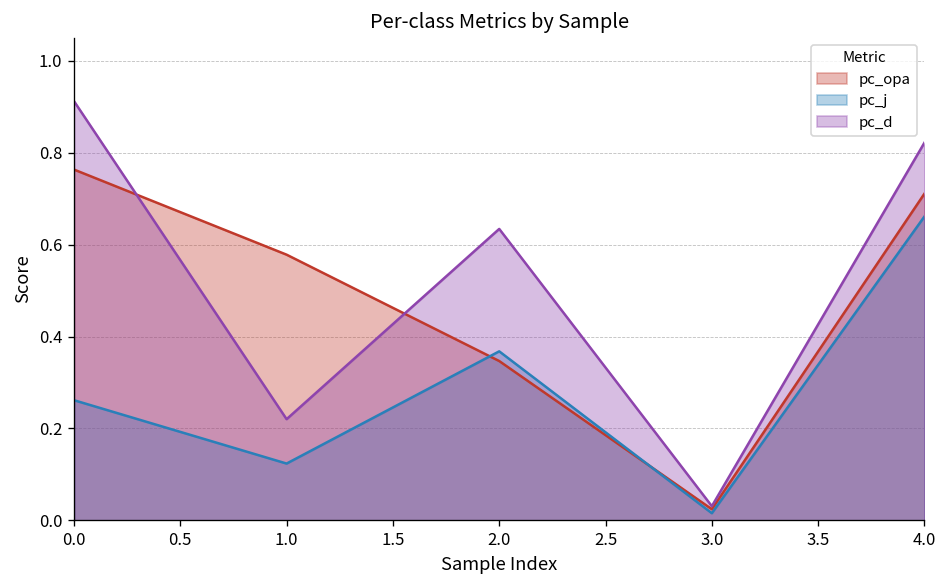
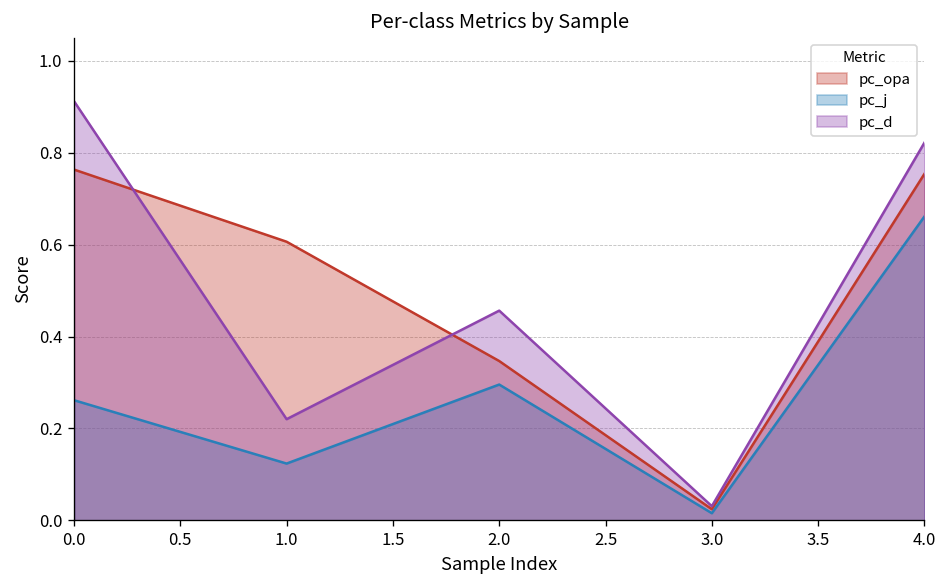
pc_opa, 1.0: 0.58 -> 0.61
pc_j, 2.0: 0.37 -> 0.30
pc_d, 2.0: 0.63 -> 0.46
pc_opa, 4.0: 0.71 -> 0.75
